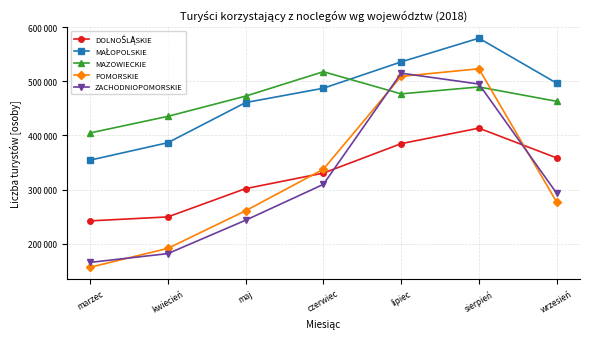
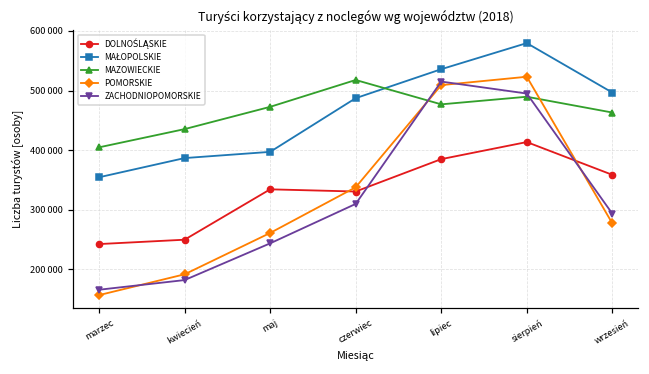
DOLNOŚLĄSKIE, maj: 300000 -> 330000
MAŁOPOLSKIE, maj: 460000 -> 400000
